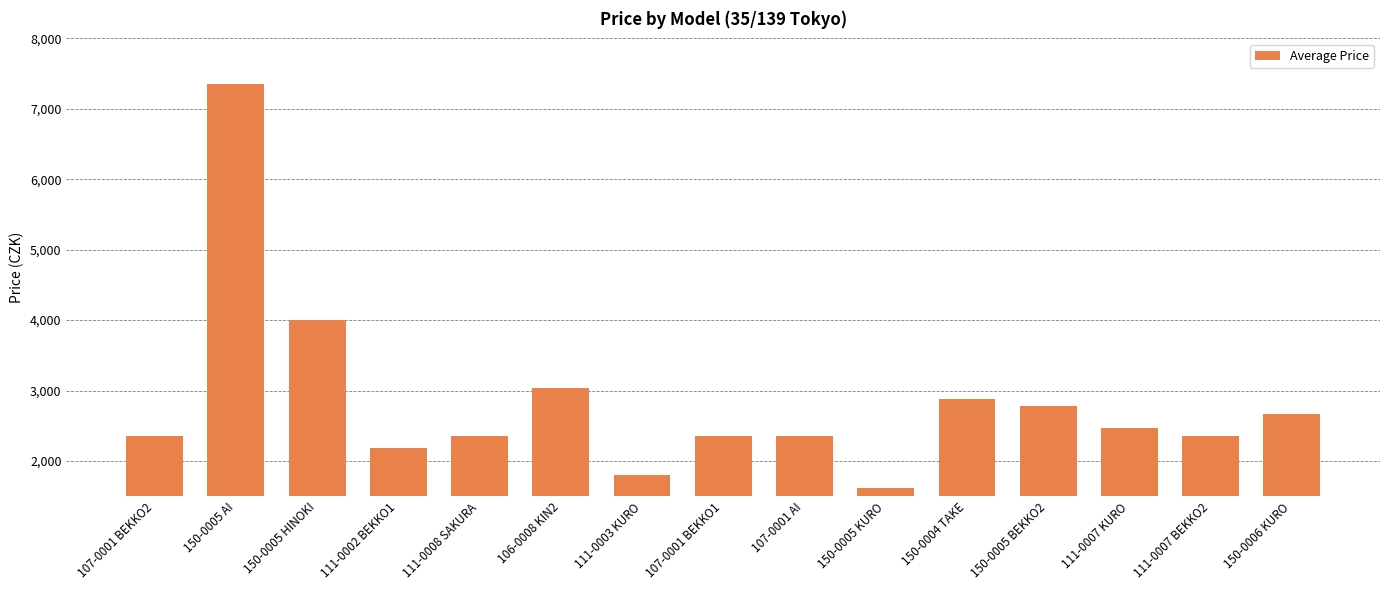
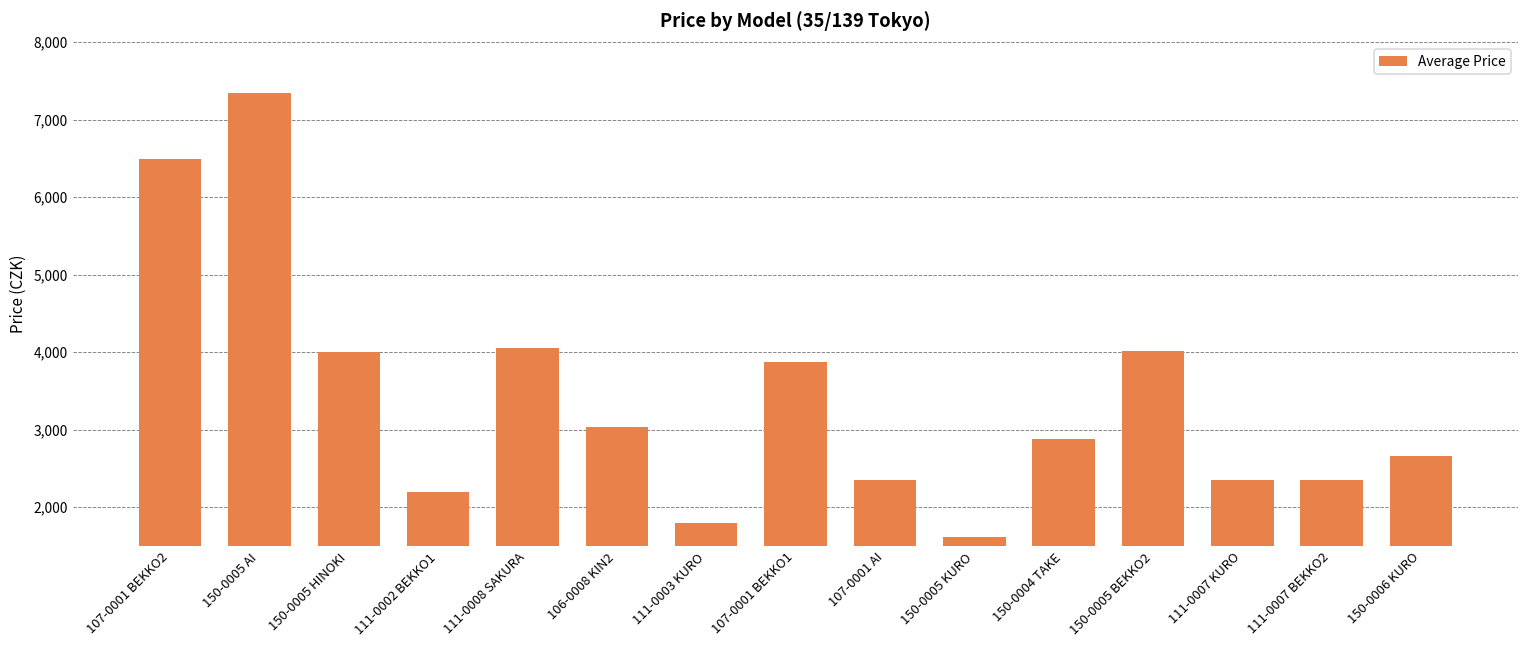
107-0001 BEKKO2: 2,300 -> 6,500
111-0008 SAKURA: 2,300 -> 4,100
107-0001 BEKKO1: 2,300 -> 3,900
150-0005 BEKKO2: 2,800 -> 4,000
111-0007 KURO: 2,500 -> 2,300
